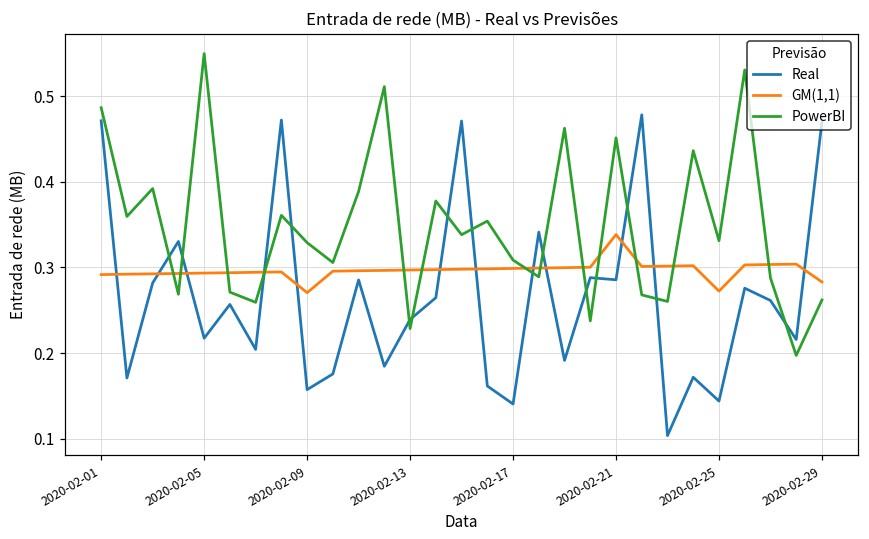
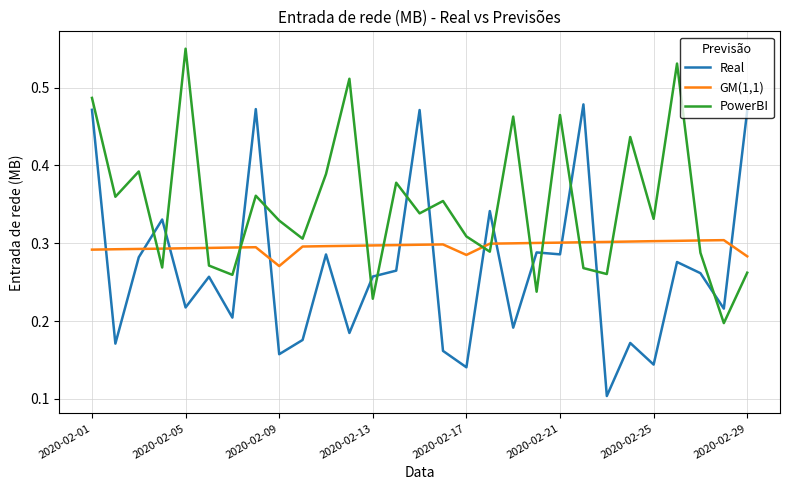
Real, 2020-02-13: 0.24 -> 0.26
GM(1,1), 2020-02-17: 0.30 -> 0.28
GM(1,1), 2020-02-21: 0.34 -> 0.30
PowerBI, 2020-02-21: 0.45 -> 0.46
GM(1,1), 2020-02-25: 0.27 -> 0.30
